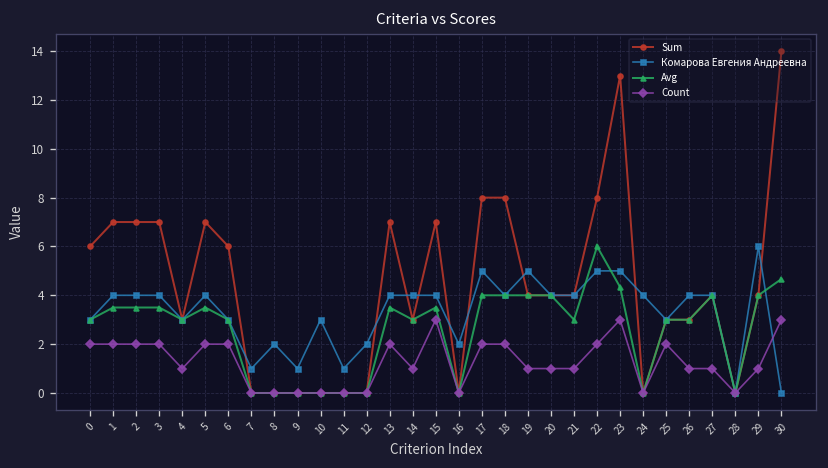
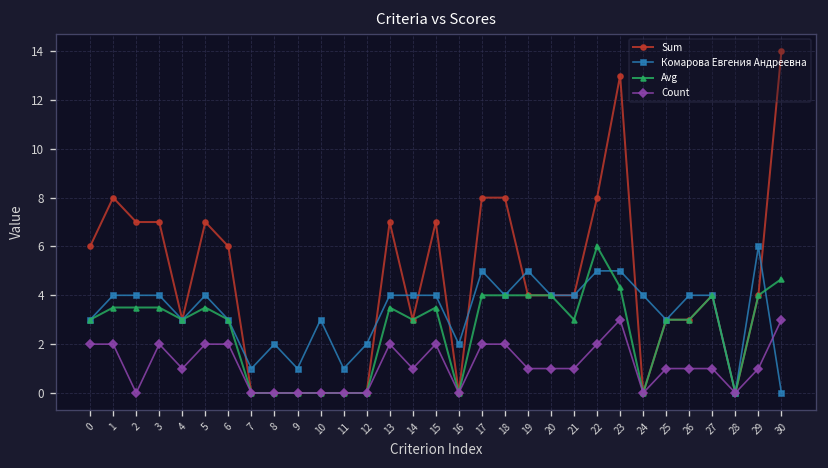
Sum, 1: 7 -> 8
Count, 2: 2 -> 0
Count, 15: 3 -> 2
Count, 25: 2 -> 1
